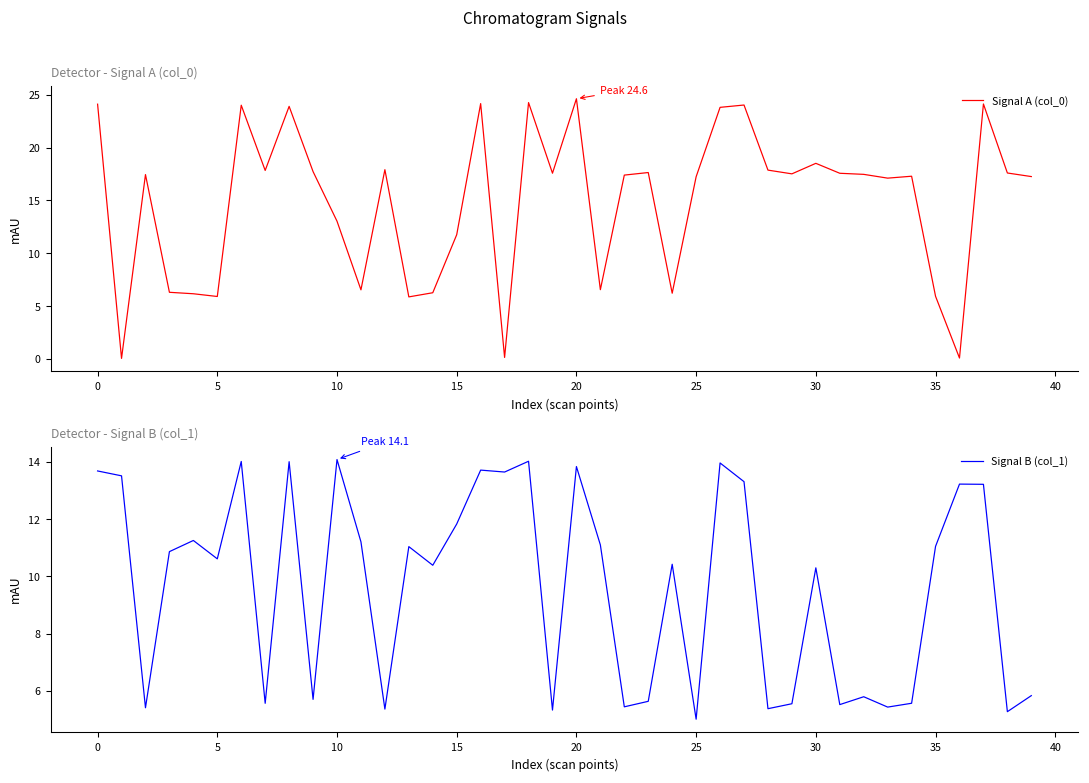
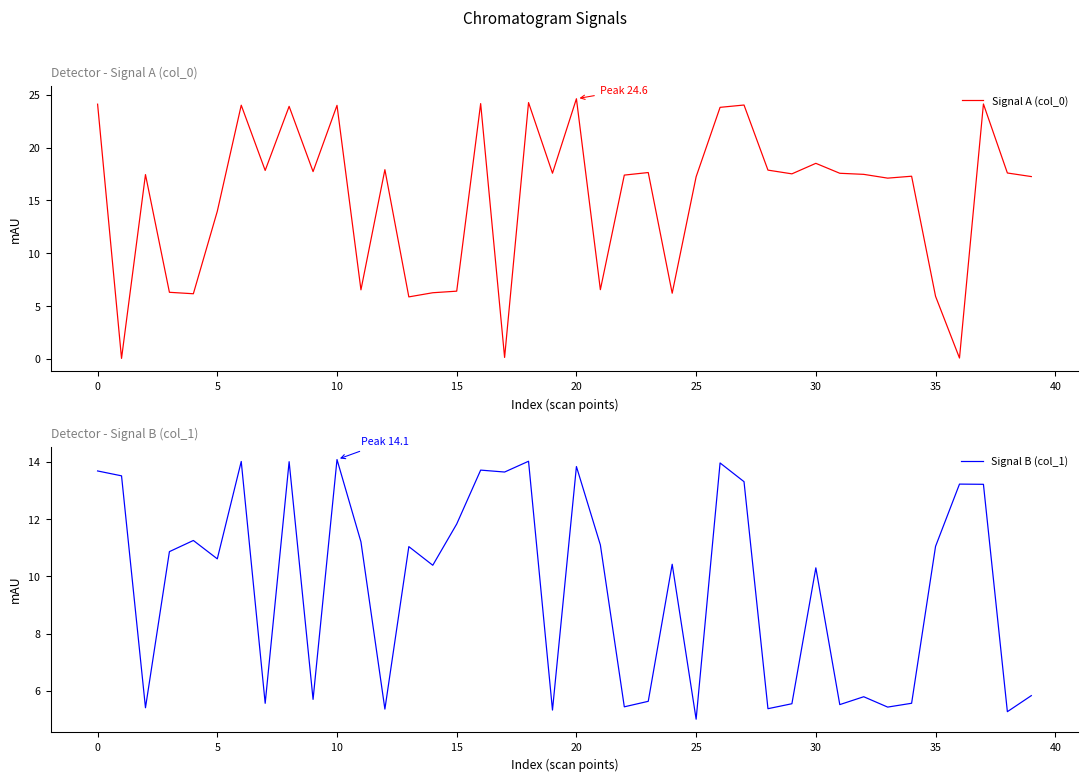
Detector - Signal A (col_0), 5: 6 -> 14
Detector - Signal A (col_0), 10: 13 -> 24
Detector - Signal A (col_0), 15: 12 -> 6
